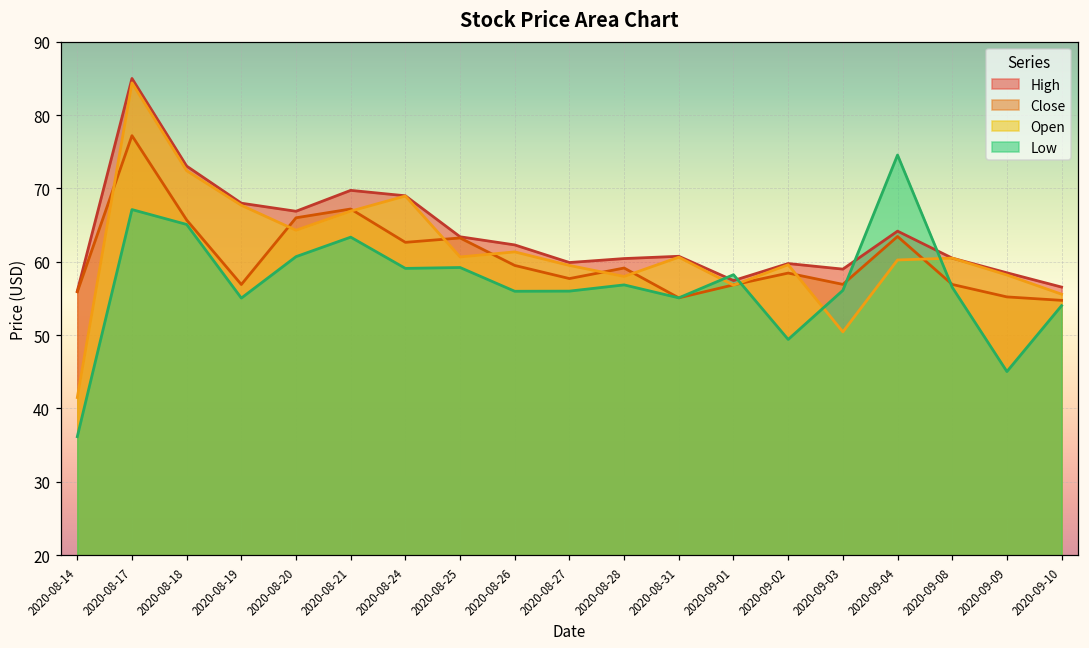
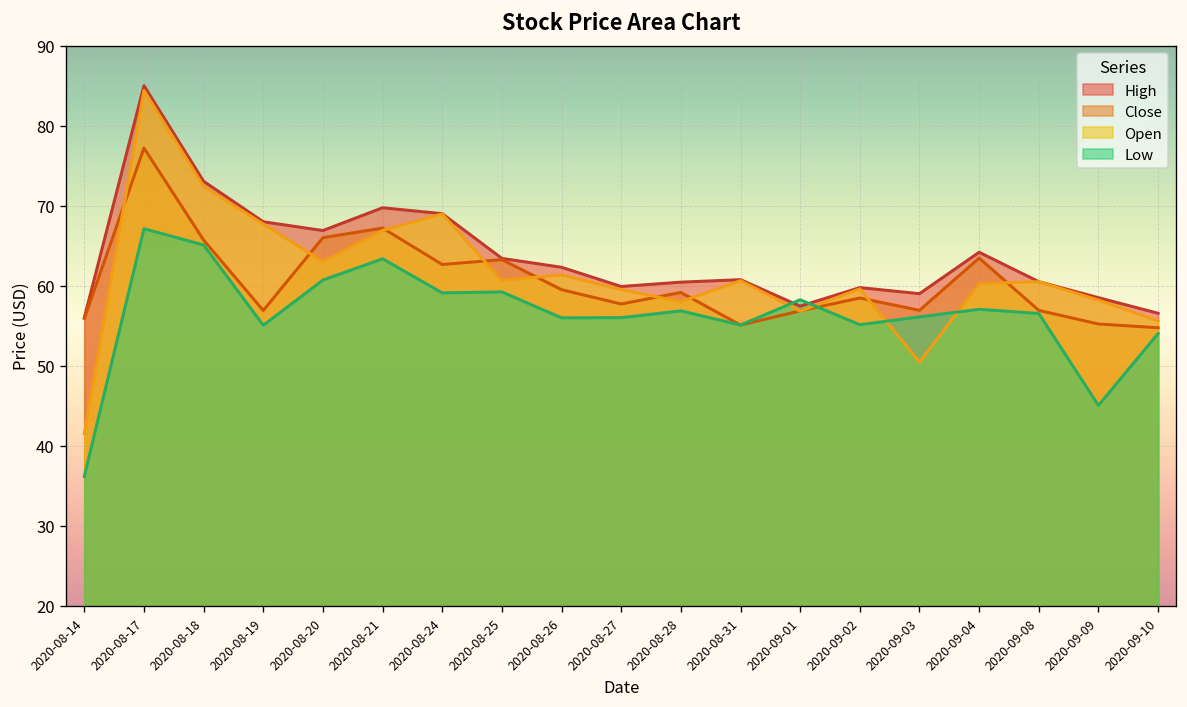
Open, 2020-08-20: 64 -> 63
Low, 2020-09-02: 49 -> 55
Low, 2020-09-04: 75 -> 57
